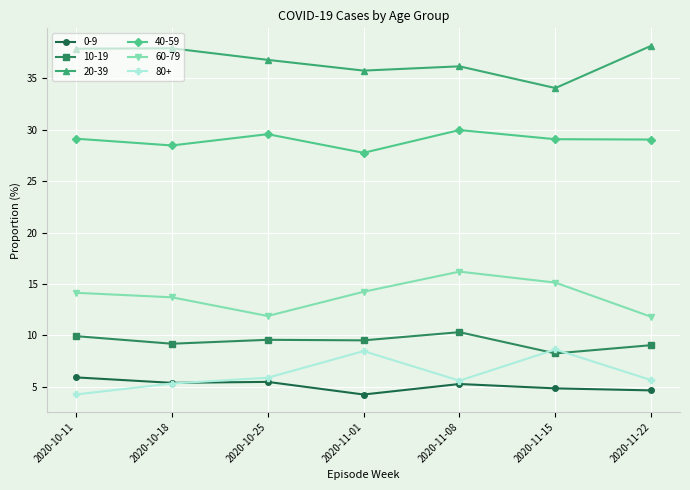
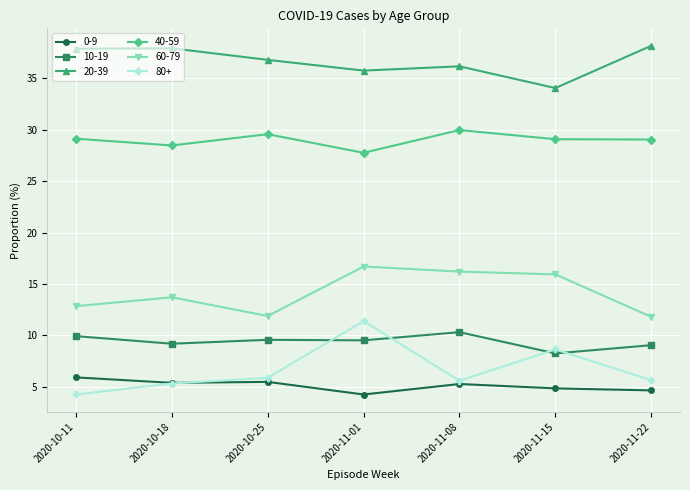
60-79, 2020-10-11: 14.1 -> 12.8
60-79, 2020-11-01: 14.2 -> 16.7
80+, 2020-11-01: 8.5 -> 11.4
60-79, 2020-11-15: 15.1 -> 15.9
